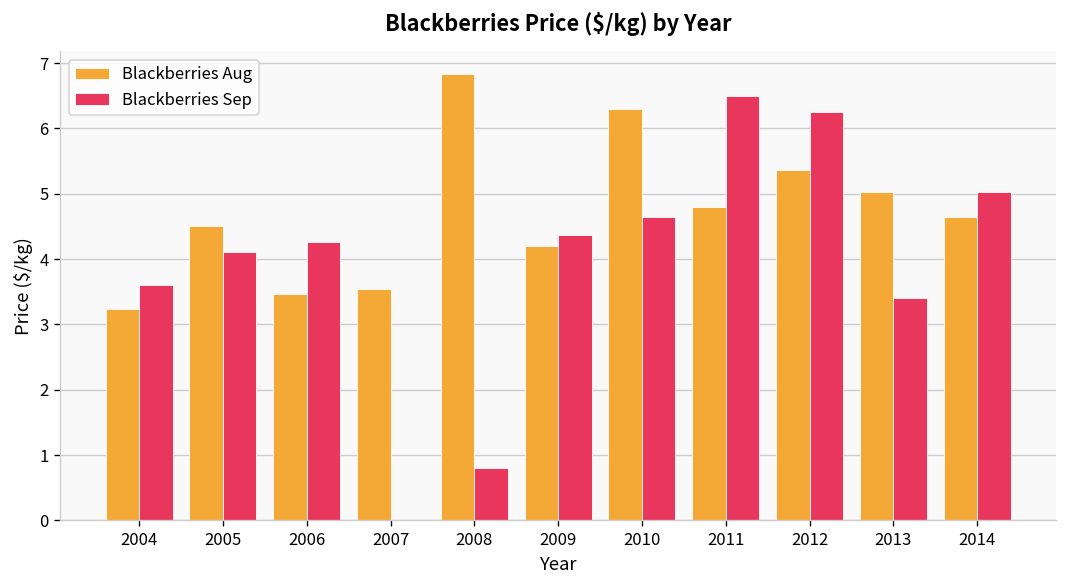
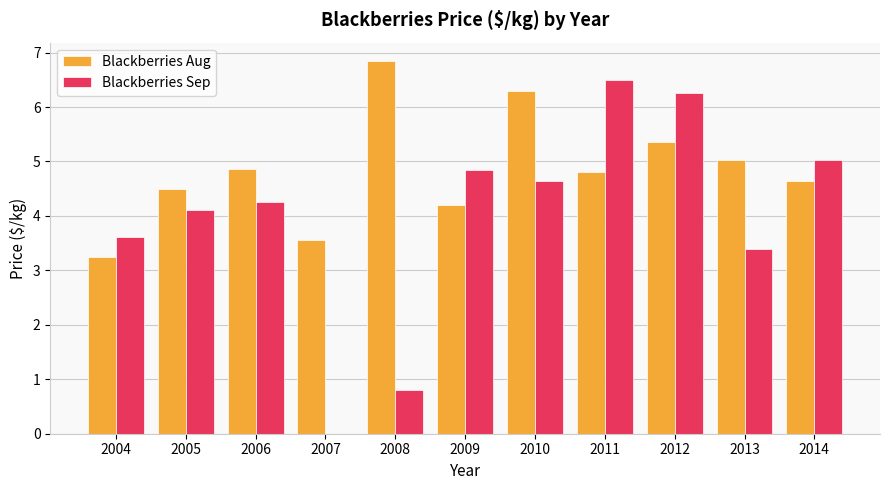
Blackberries Aug, 2006: 3.5 -> 4.9
Blackberries Sep, 2009: 4.4 -> 4.8
